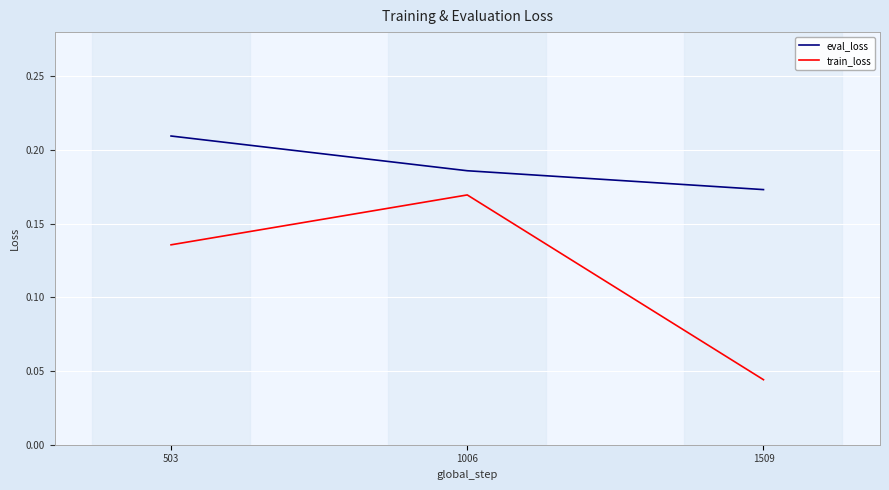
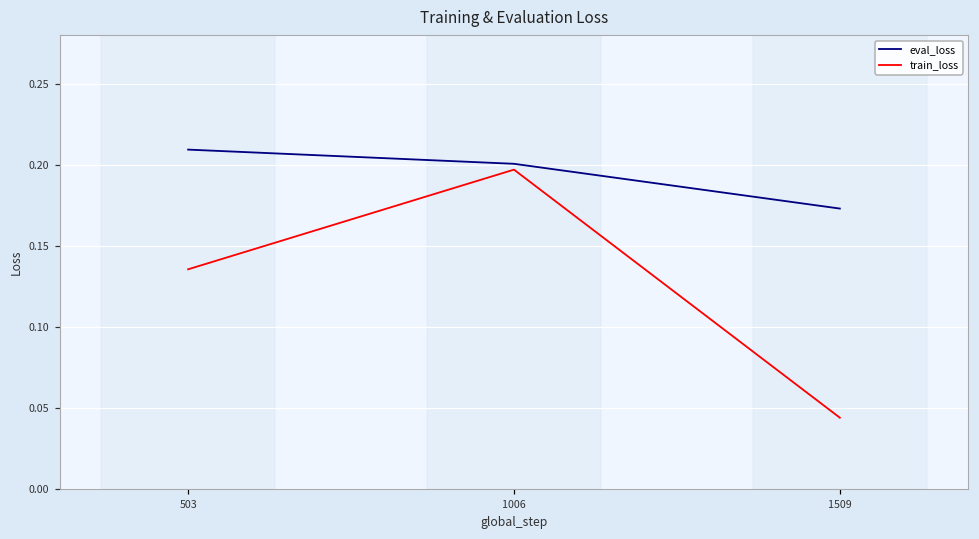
eval_loss, 1006: 0.186 -> 0.201
train_loss, 1006: 0.170 -> 0.197
